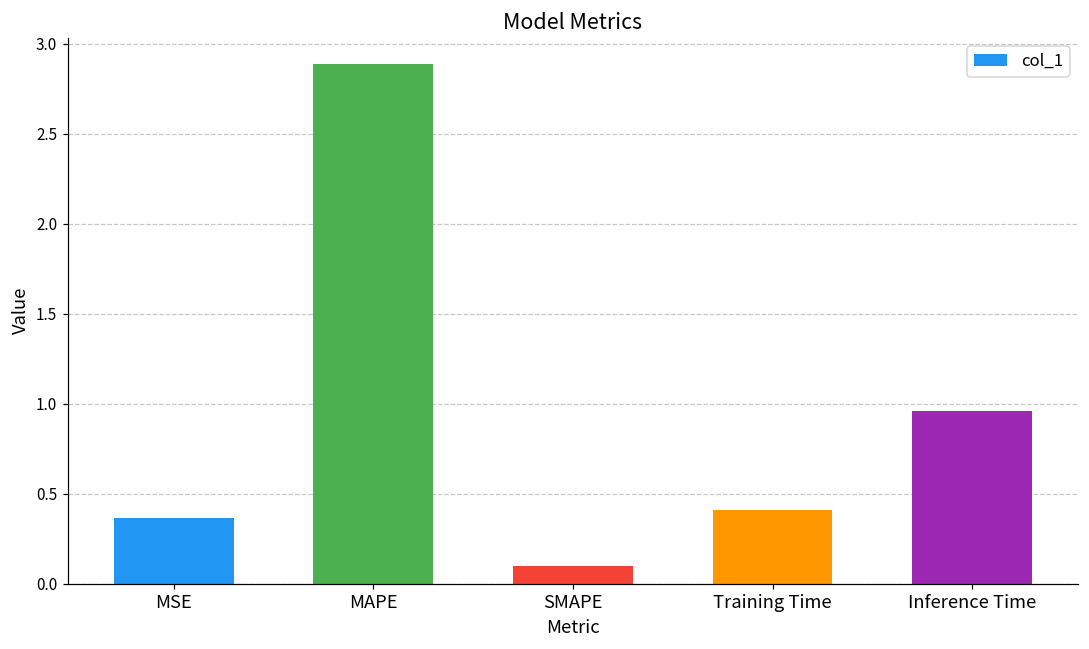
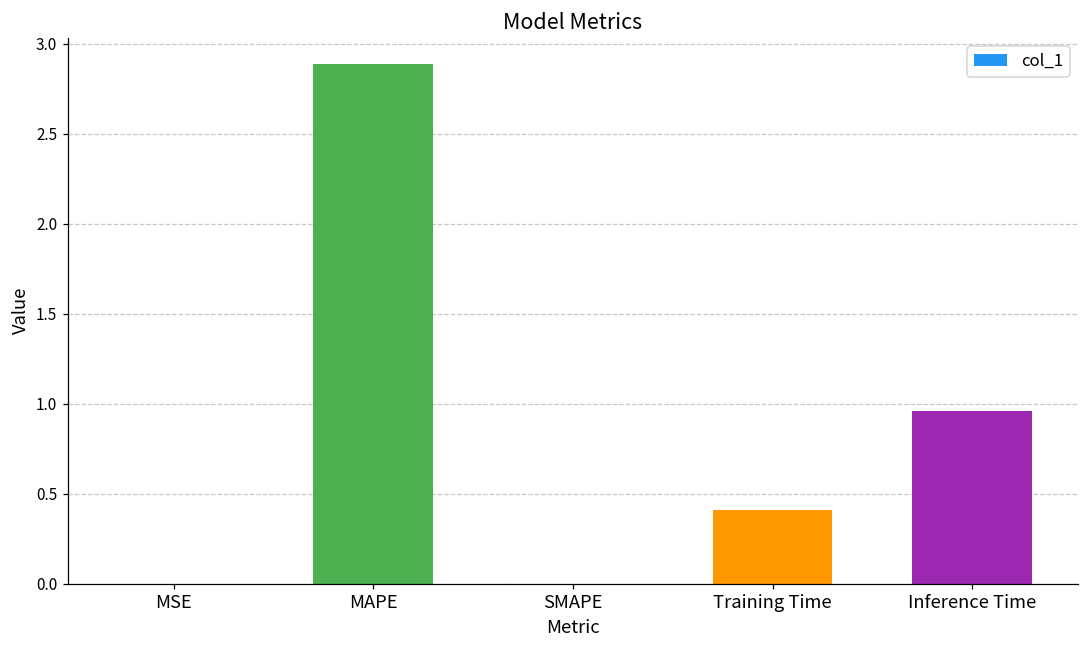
MSE: 0.37 -> 0.00
SMAPE: 0.1 -> 0.0
